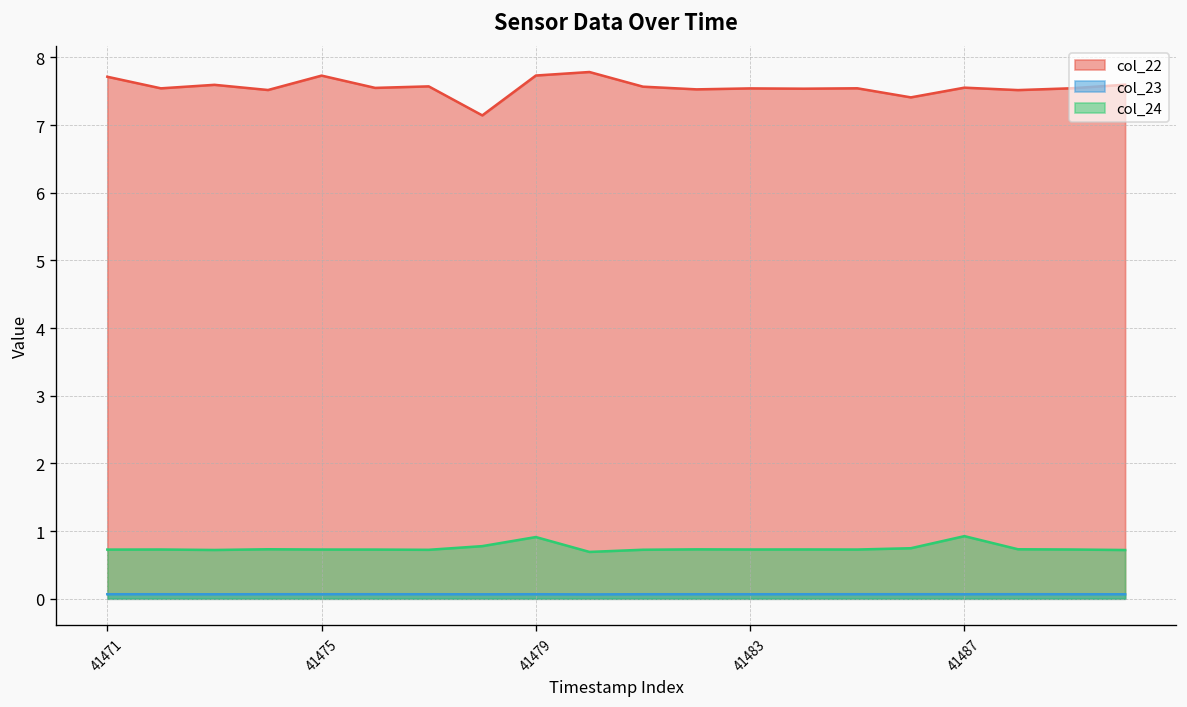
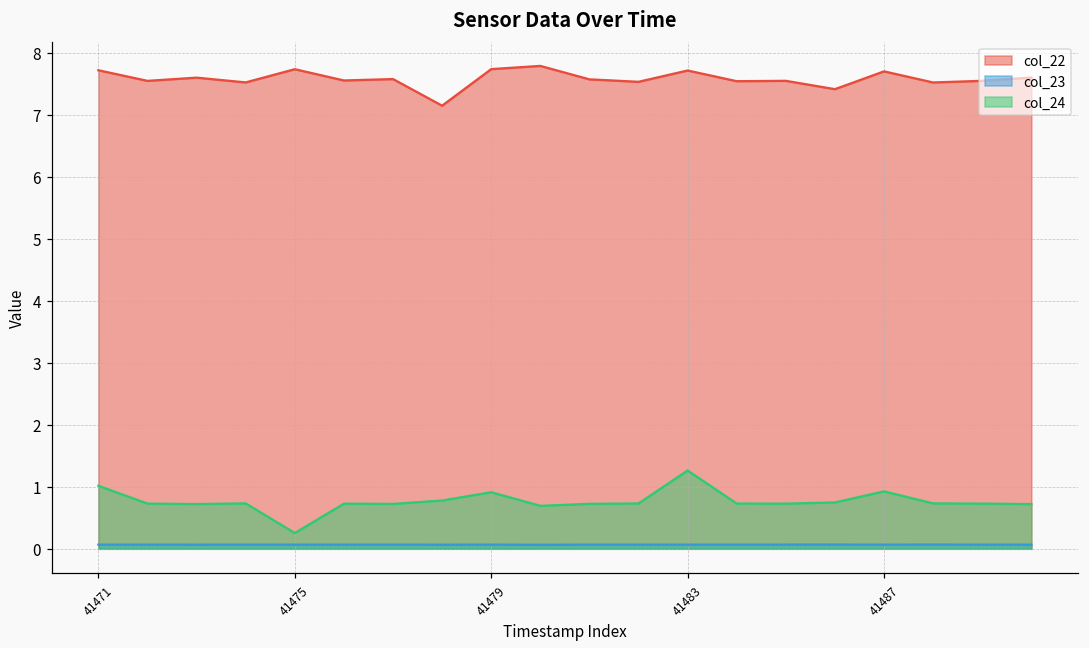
col_24, 41471: 0.7 -> 1.0
col_24, 41475: 0.7 -> 0.3
col_22, 41483: 7.5 -> 7.7
col_24, 41483: 0.7 -> 1.3
col_22, 41487: 7.6 -> 7.7
